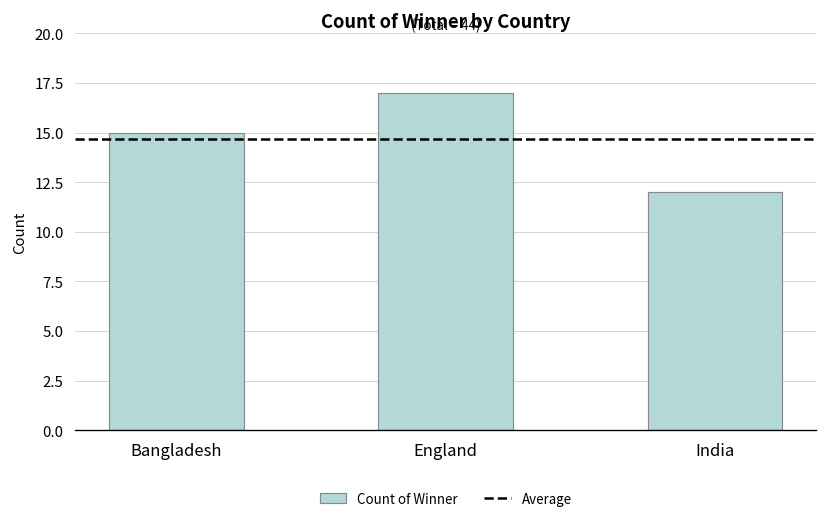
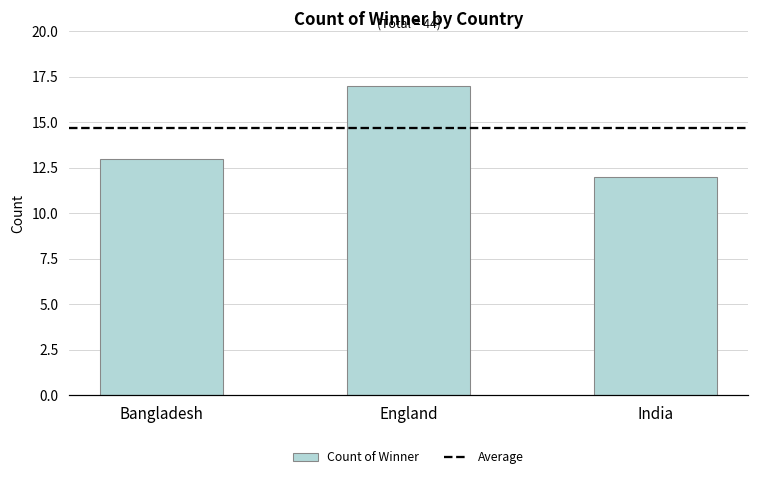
Bangladesh: 15 -> 13
